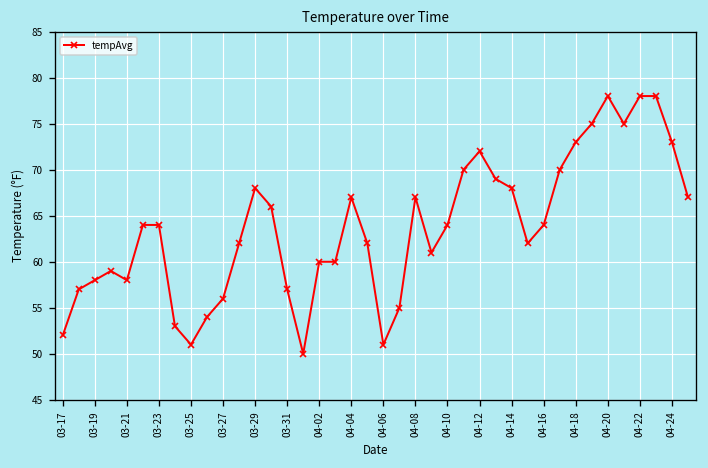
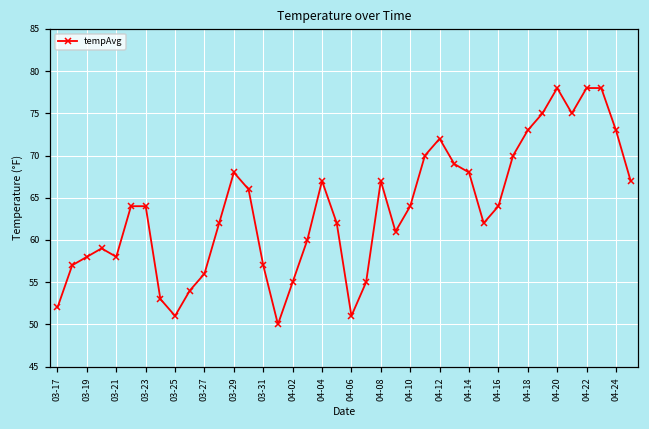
04-02: 60 -> 55
